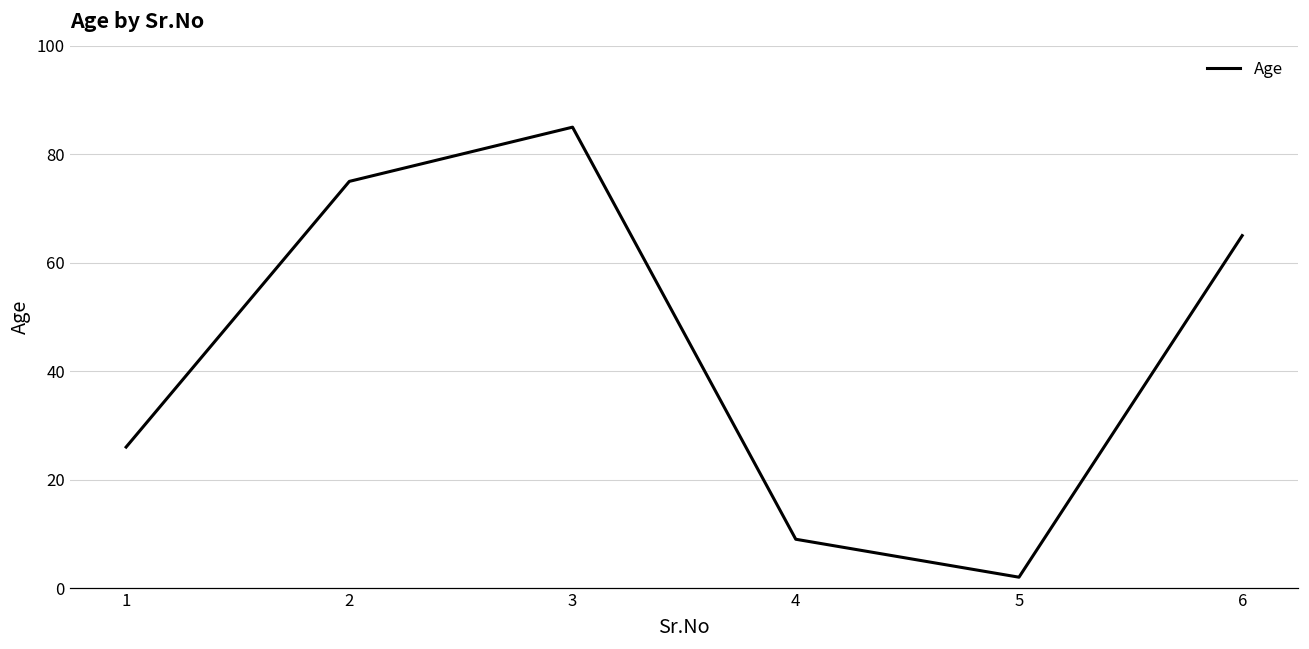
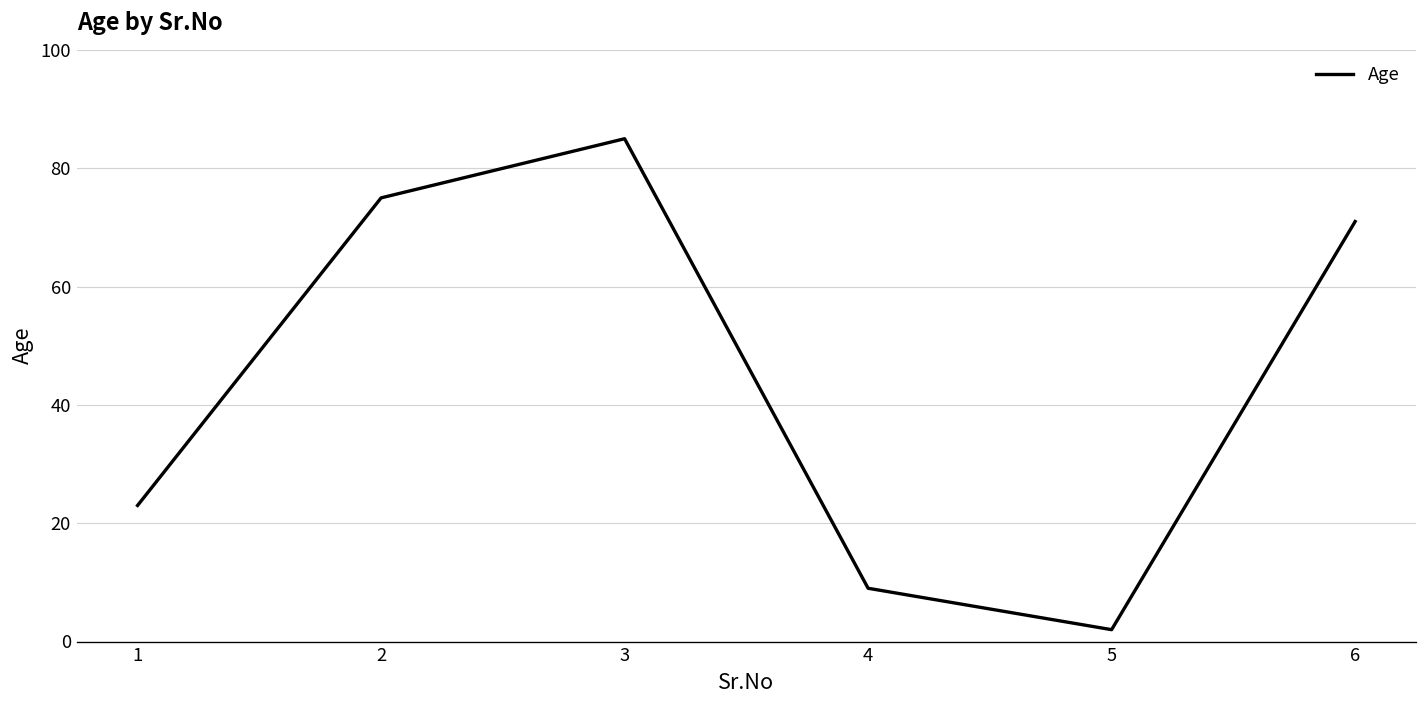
1: 26 -> 23
6: 65 -> 71
